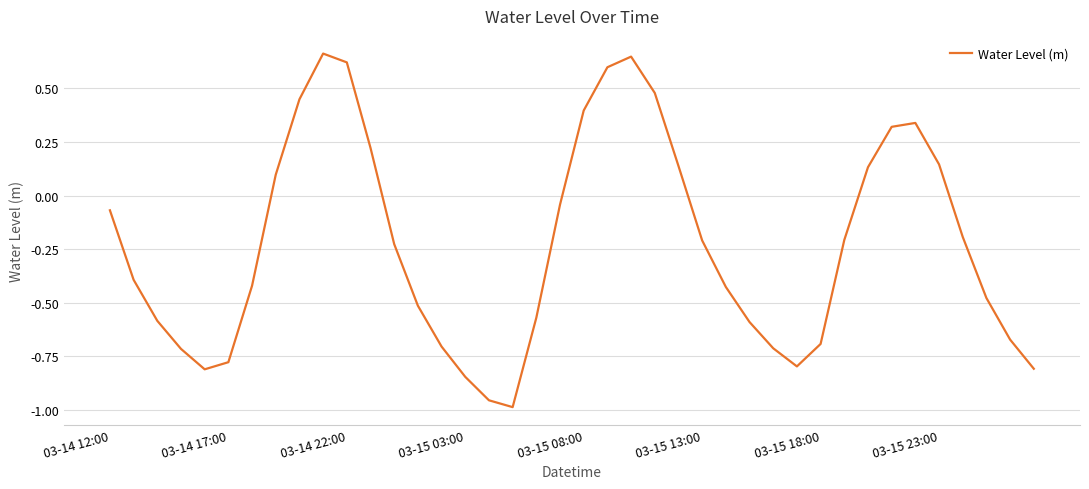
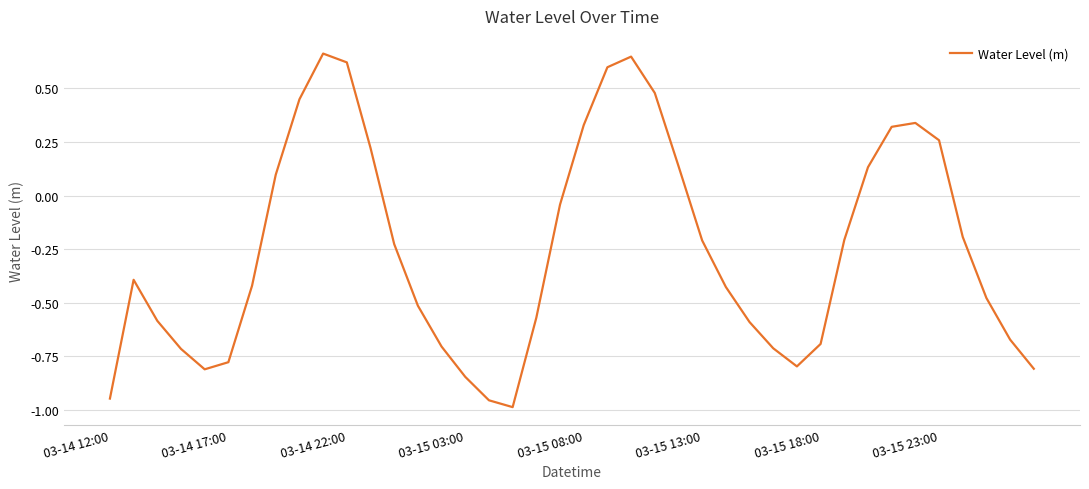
03-14 12:00: -0.07 -> -0.95
03-15 08:00: 0.40 -> 0.33
03-15 23:00: 0.15 -> 0.26
